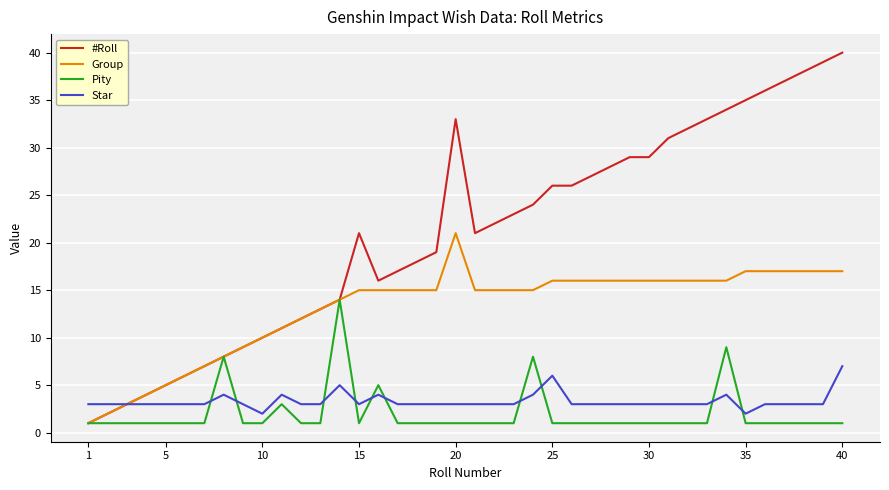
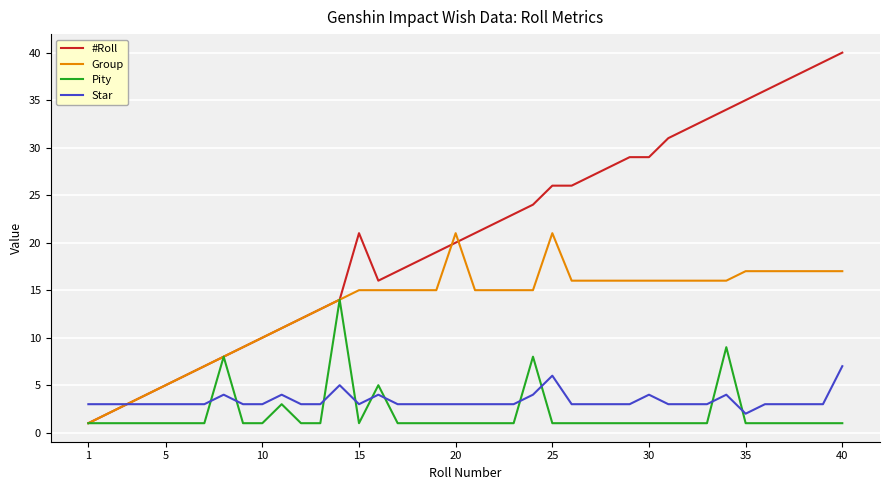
Star, 10: 2 -> 3
#Roll, 20: 33 -> 20
Group, 25: 16 -> 21
Star, 30: 3 -> 4
